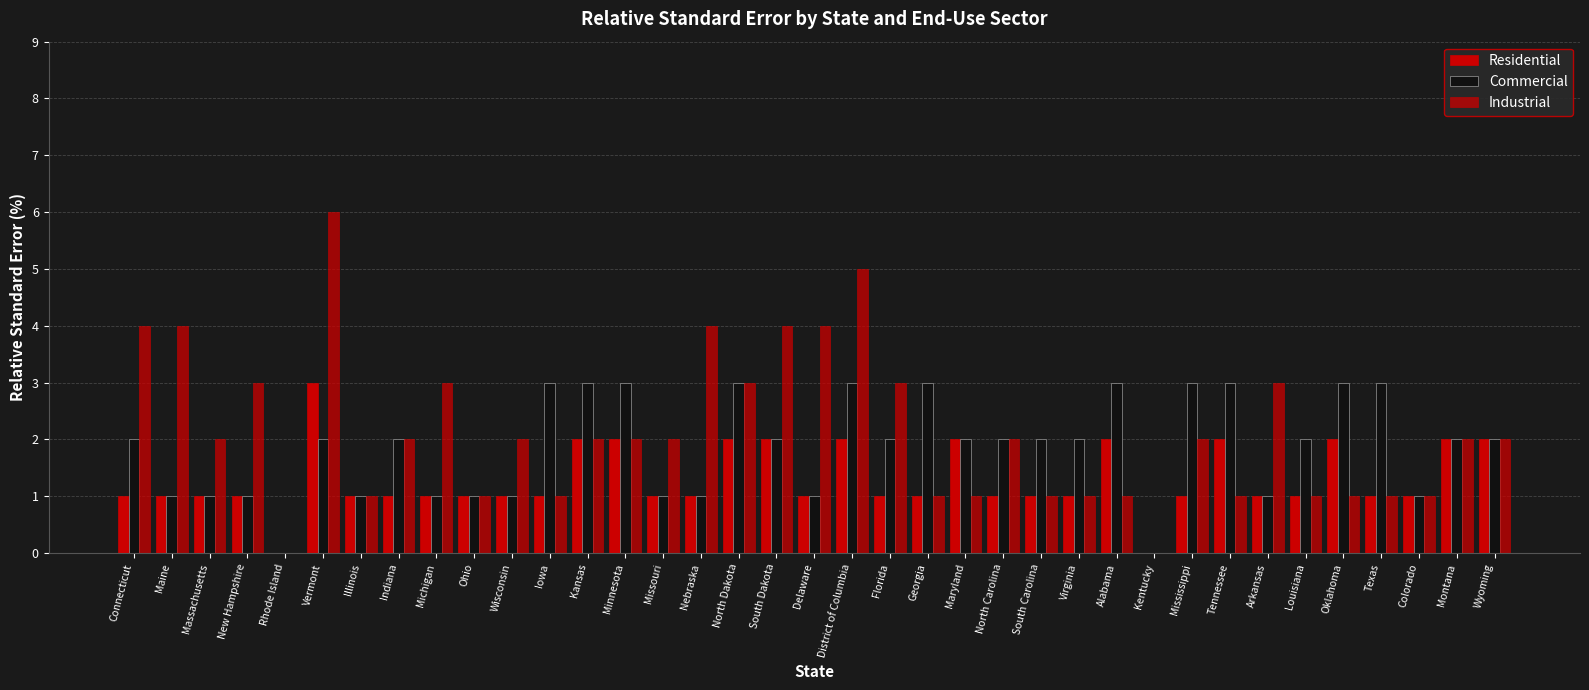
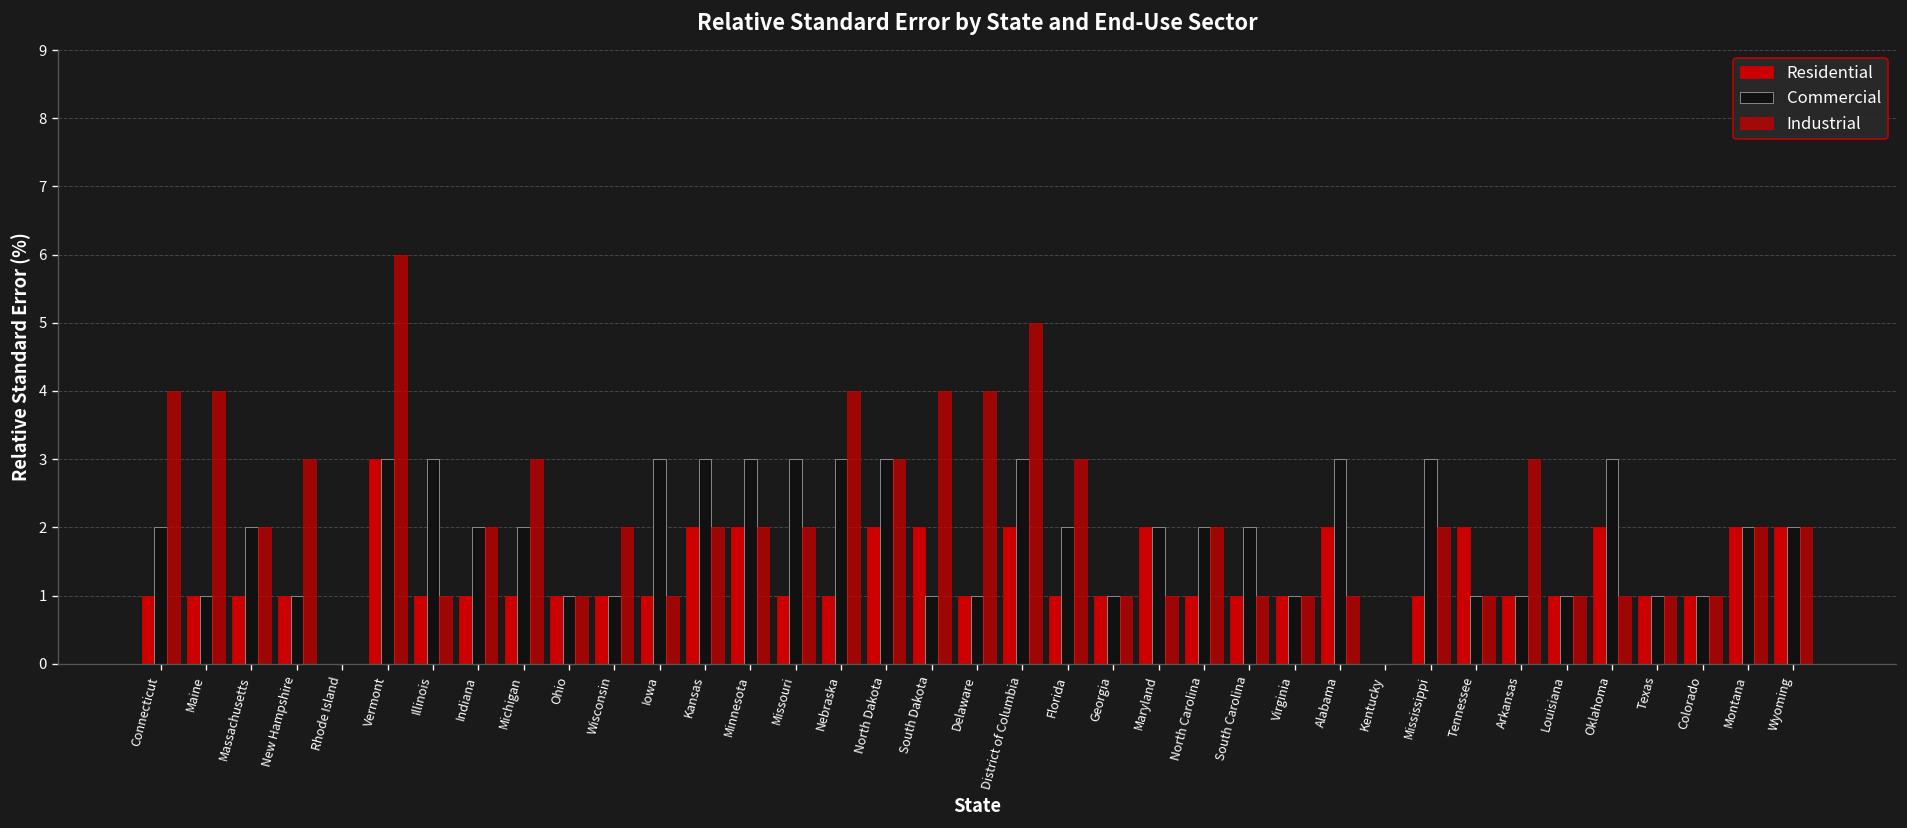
Commercial, Massachusetts: 1 -> 2
Commercial, Vermont: 2 -> 3
Commercial, Illinois: 1 -> 3
Commercial, Michigan: 1 -> 2
Commercial, Missouri: 1 -> 3
Commercial, Nebraska: 1 -> 3
Commercial, South Dakota: 2 -> 1
Commercial, Georgia: 3 -> 1
Commercial, Virginia: 2 -> 1
Commercial, Tennessee: 3 -> 1
Commercial, Louisiana: 2 -> 1
Commercial, Texas: 3 -> 1
